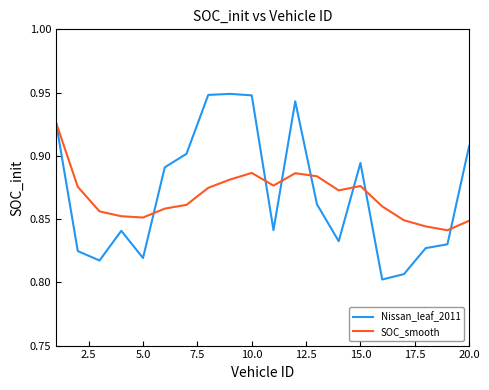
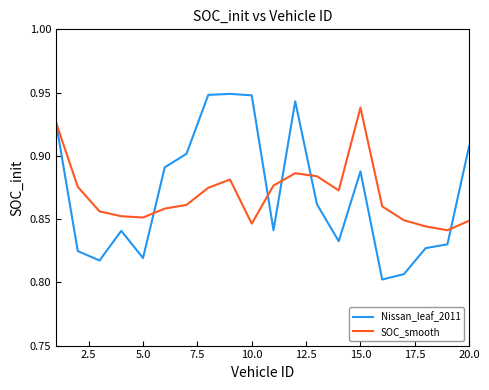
SOC_smooth, 10.0: 0.886 -> 0.846
Nissan_leaf_2011, 15.0: 0.894 -> 0.888
SOC_smooth, 15.0: 0.876 -> 0.938
